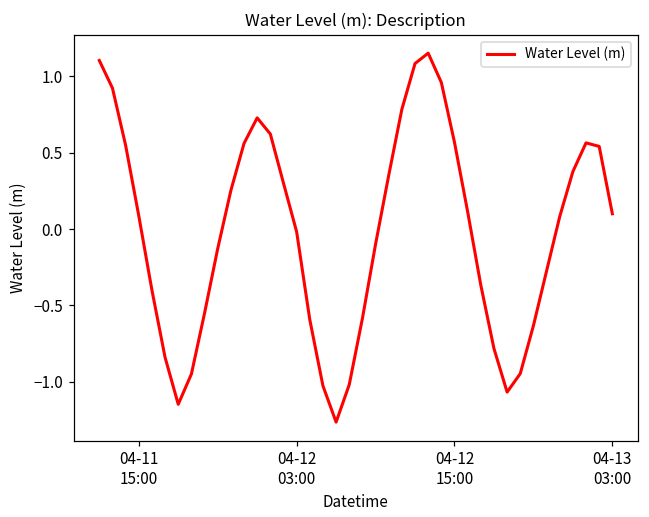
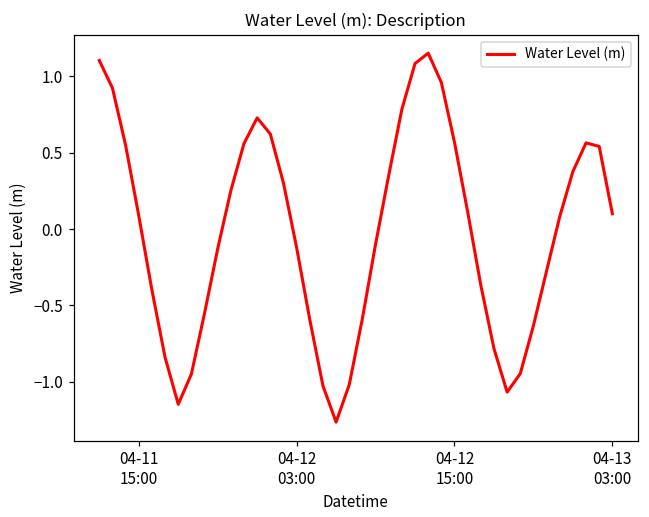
04-12 03:00: -0.02 -> -0.12
